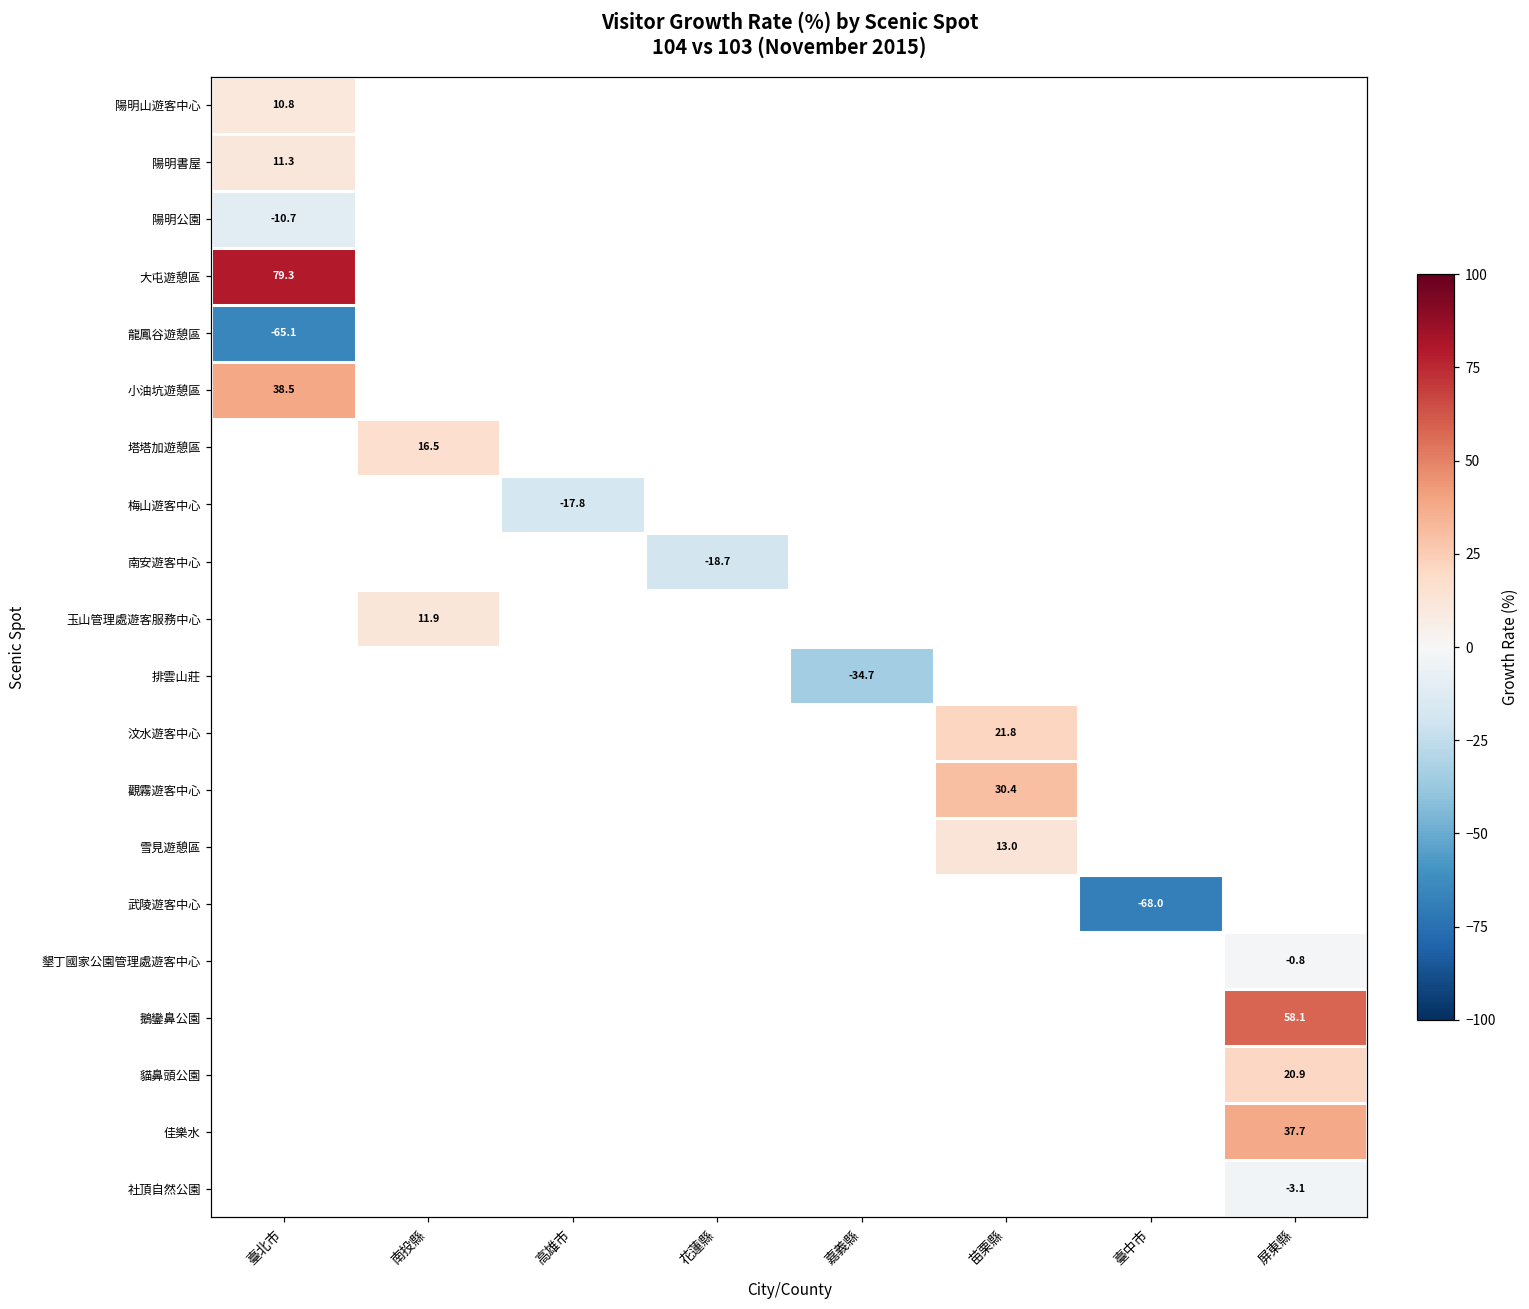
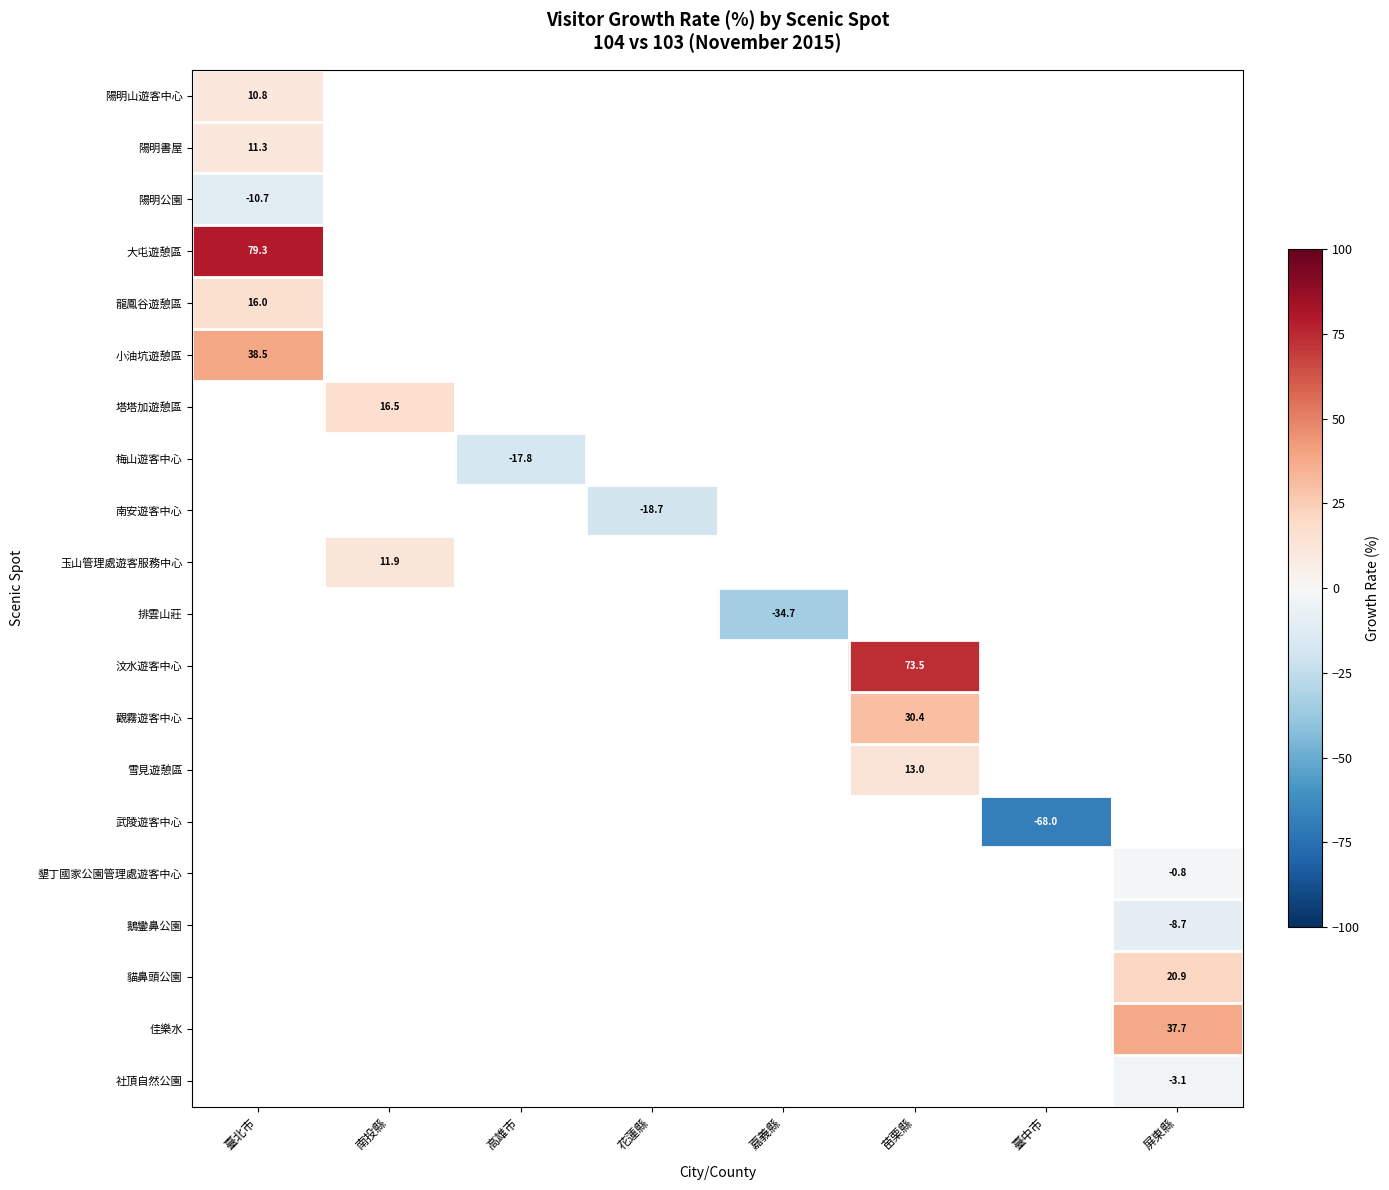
龍鳳谷遊憩區, 臺北市: -65.1 -> 16.0
汶水遊客中心, 苗栗縣: 21.8 -> 73.5
鵝鑾鼻公園, 屏東縣: 58.1 -> -8.7
